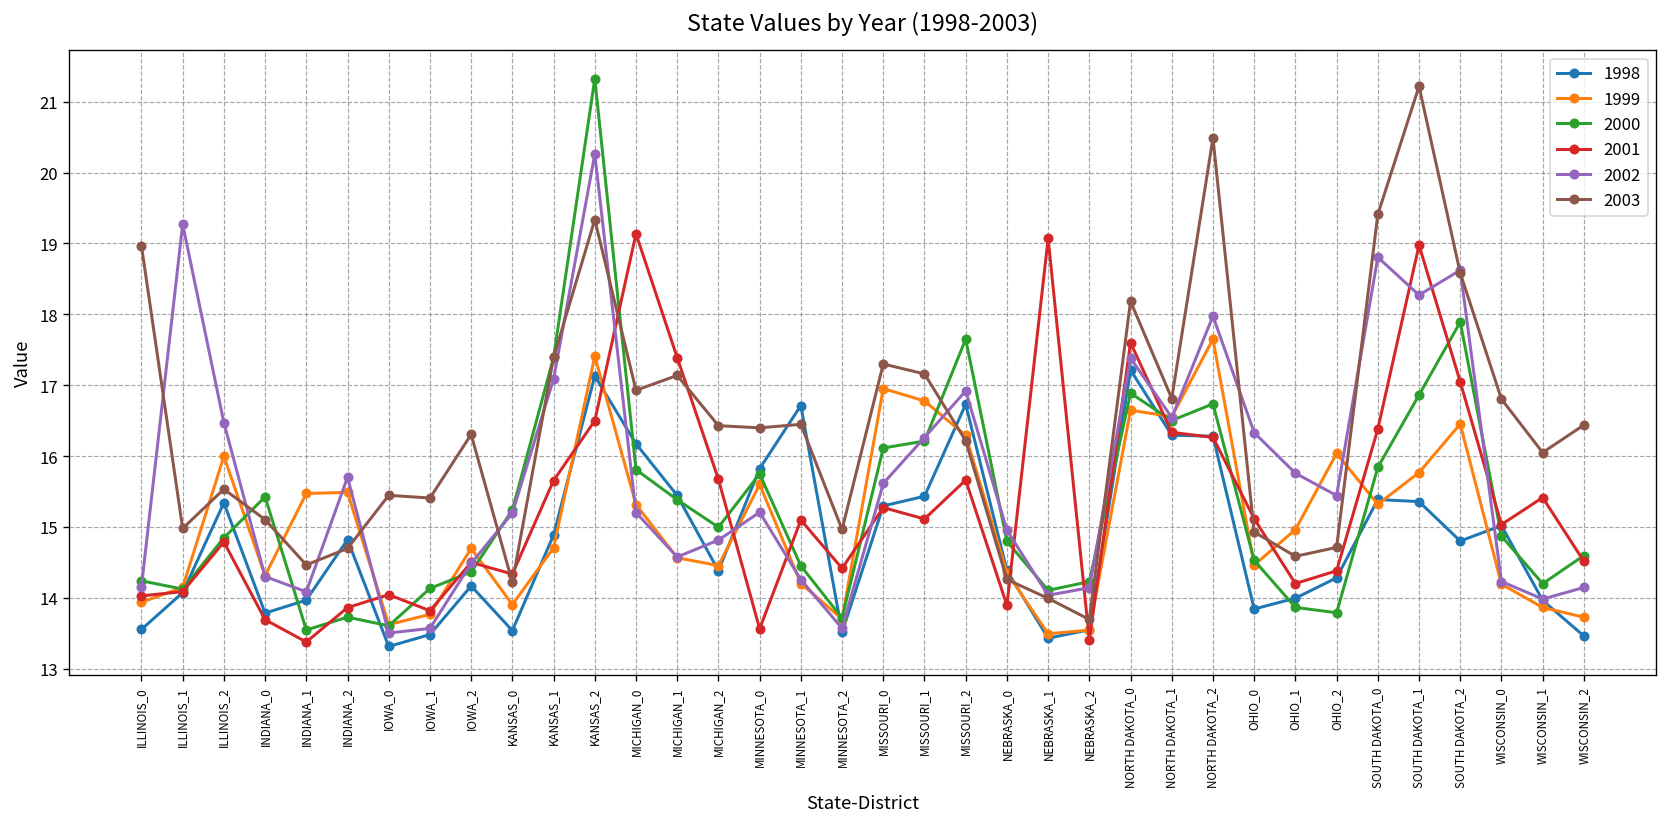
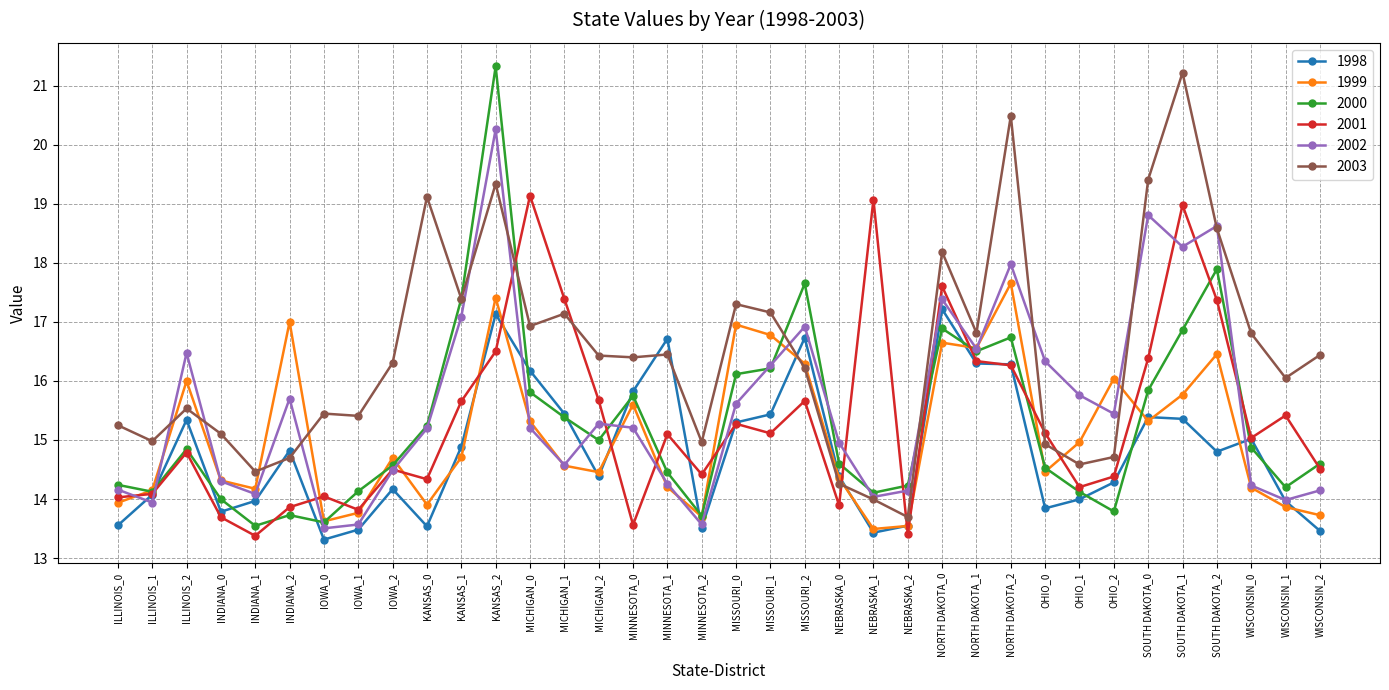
2003, ILLINOIS_0: 19.0 -> 15.2
2002, ILLINOIS_1: 19.3 -> 13.9
2000, INDIANA_0: 15.4 -> 14.0
1999, INDIANA_1: 15.5 -> 14.2
1999, INDIANA_2: 15.5 -> 17.0
2000, IOWA_2: 14.4 -> 14.6
2003, KANSAS_0: 14.2 -> 19.1
2002, MICHIGAN_2: 14.8 -> 15.3
2000, NEBRASKA_0: 14.8 -> 14.6
2000, OHIO_1: 13.9 -> 14.1
2001, SOUTH DAKOTA_2: 17.0 -> 17.4
